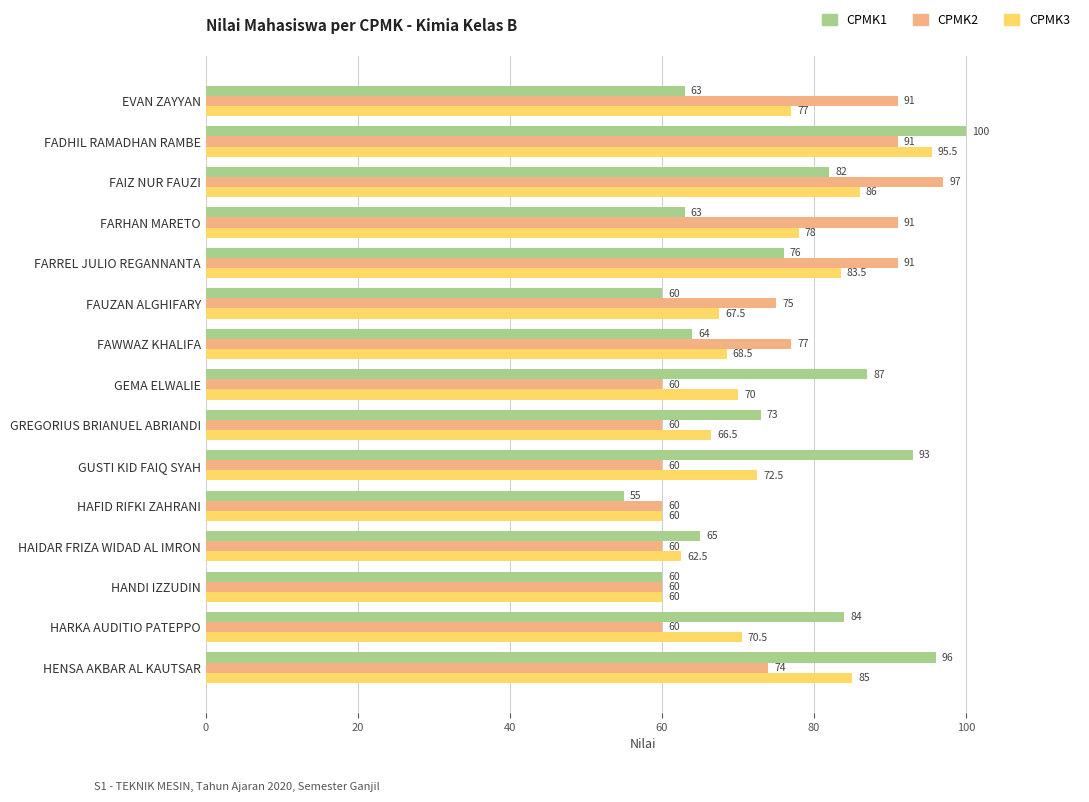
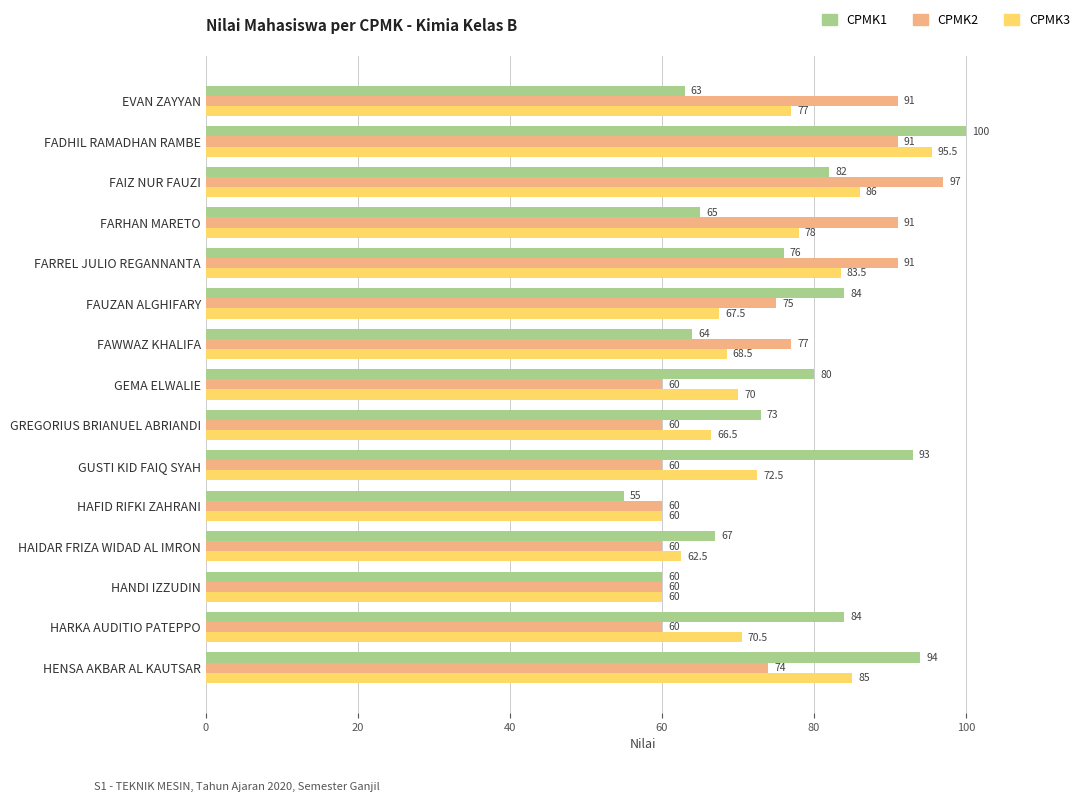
CPMK1, FARHAN MARETO: 63 -> 65
CPMK1, FAUZAN ALGHIFARY: 60 -> 84
CPMK1, GEMA ELWALIE: 87 -> 80
CPMK1, HAIDAR FRIZA WIDAD AL IMRON: 65 -> 67
CPMK1, HENSA AKBAR AL KAUTSAR: 96 -> 94
